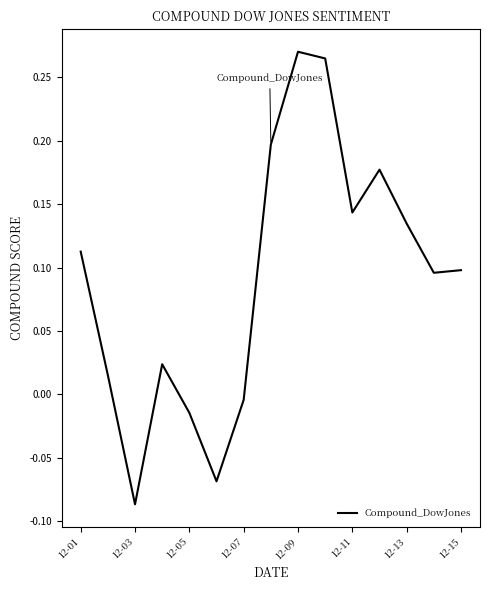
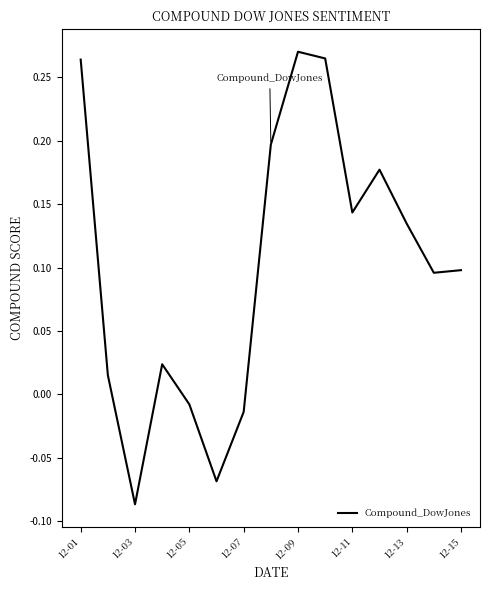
12-01: 0.113 -> 0.264
12-05: -0.014 -> -0.008
12-07: -0.004 -> -0.014
